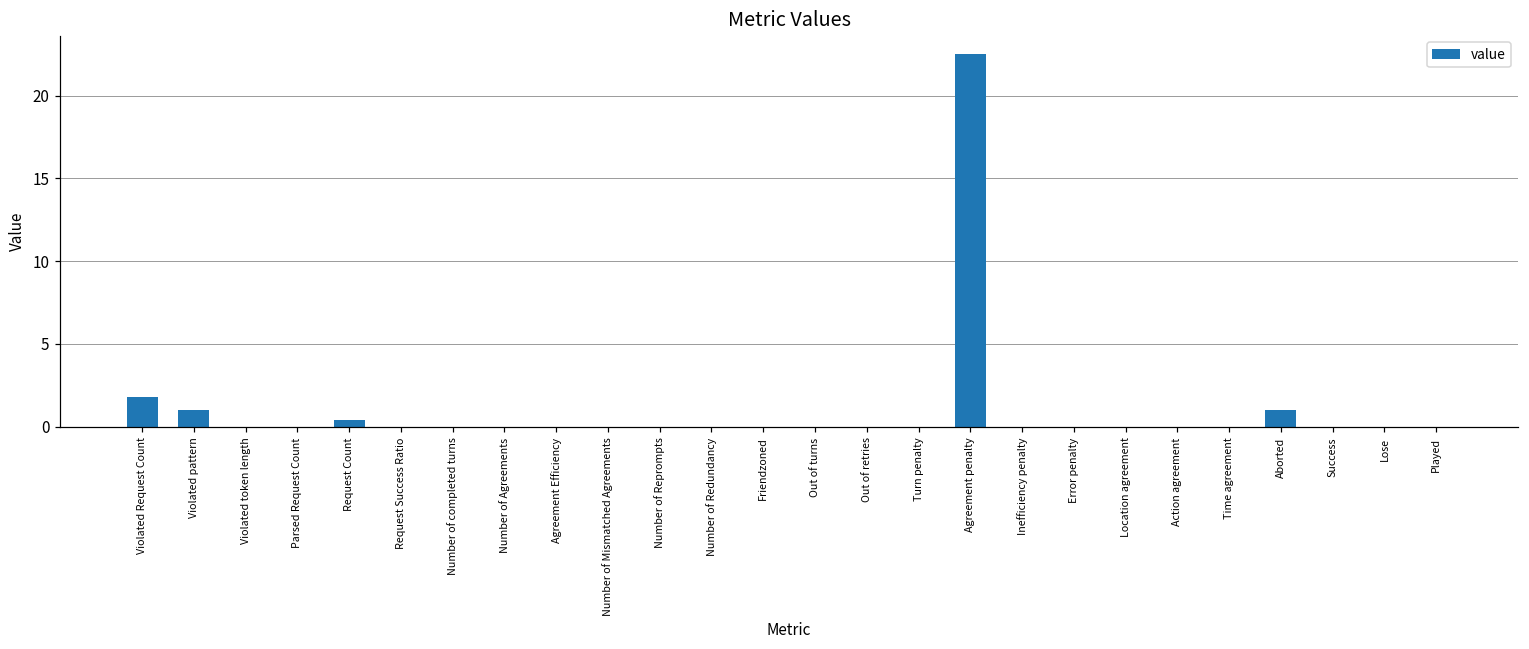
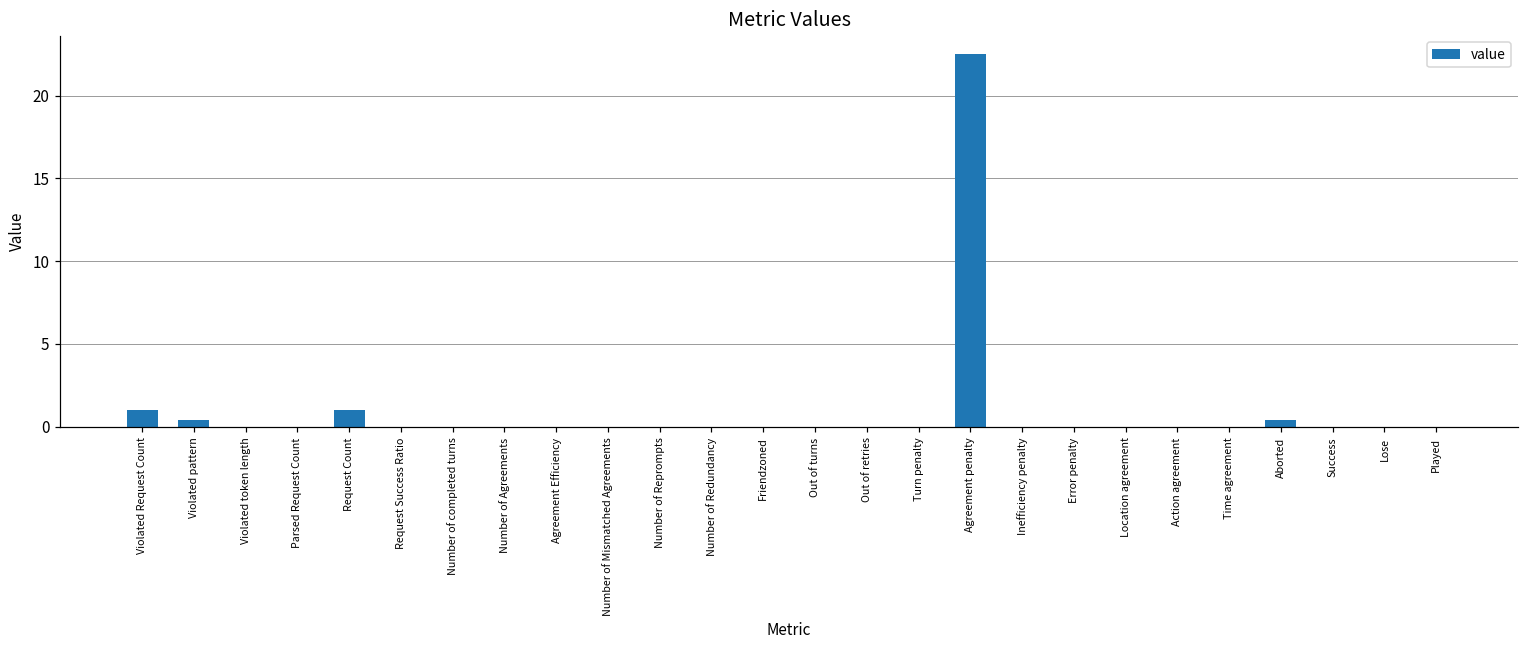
Violated Request Count: 1.8 -> 1.0
Violated pattern: 1.0 -> 0.4
Request Count: 0.4 -> 1.0
Aborted: 1.0 -> 0.4
